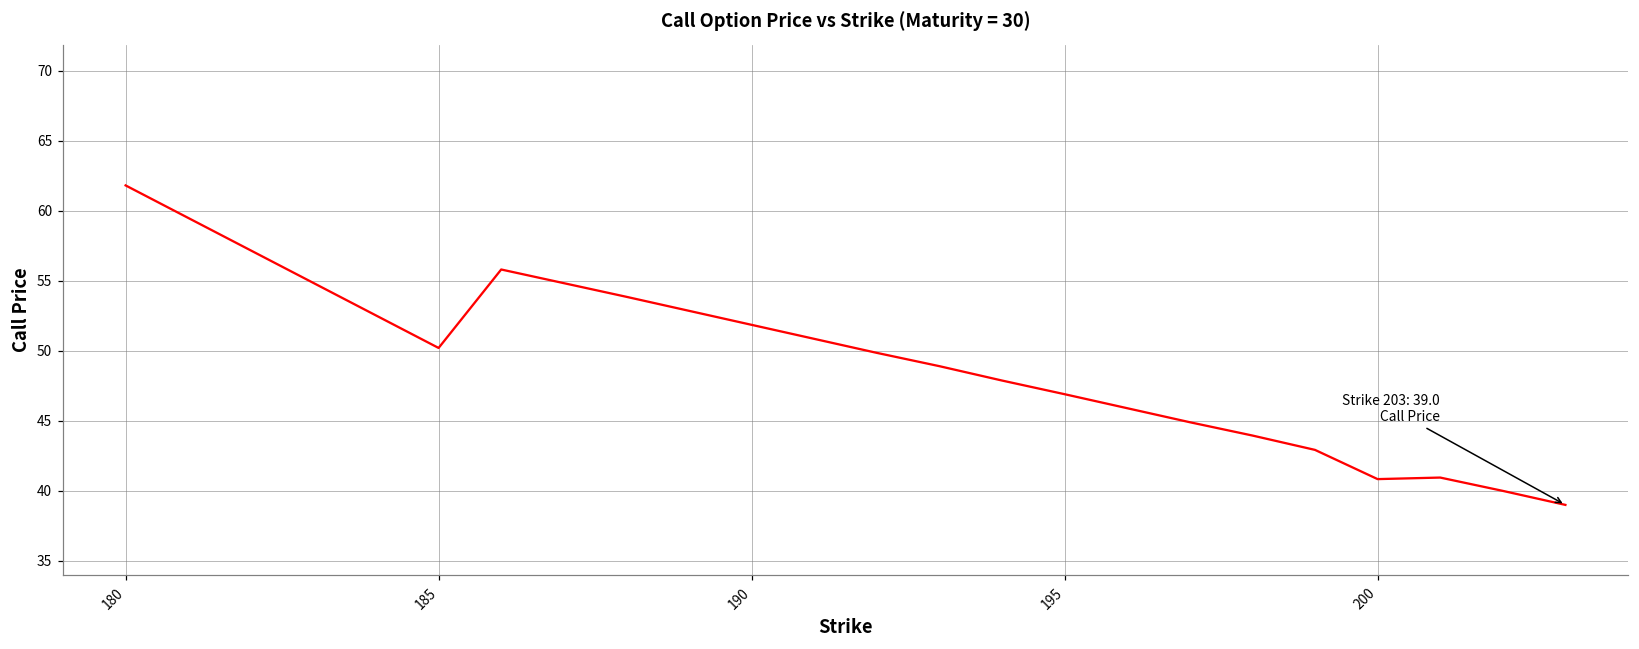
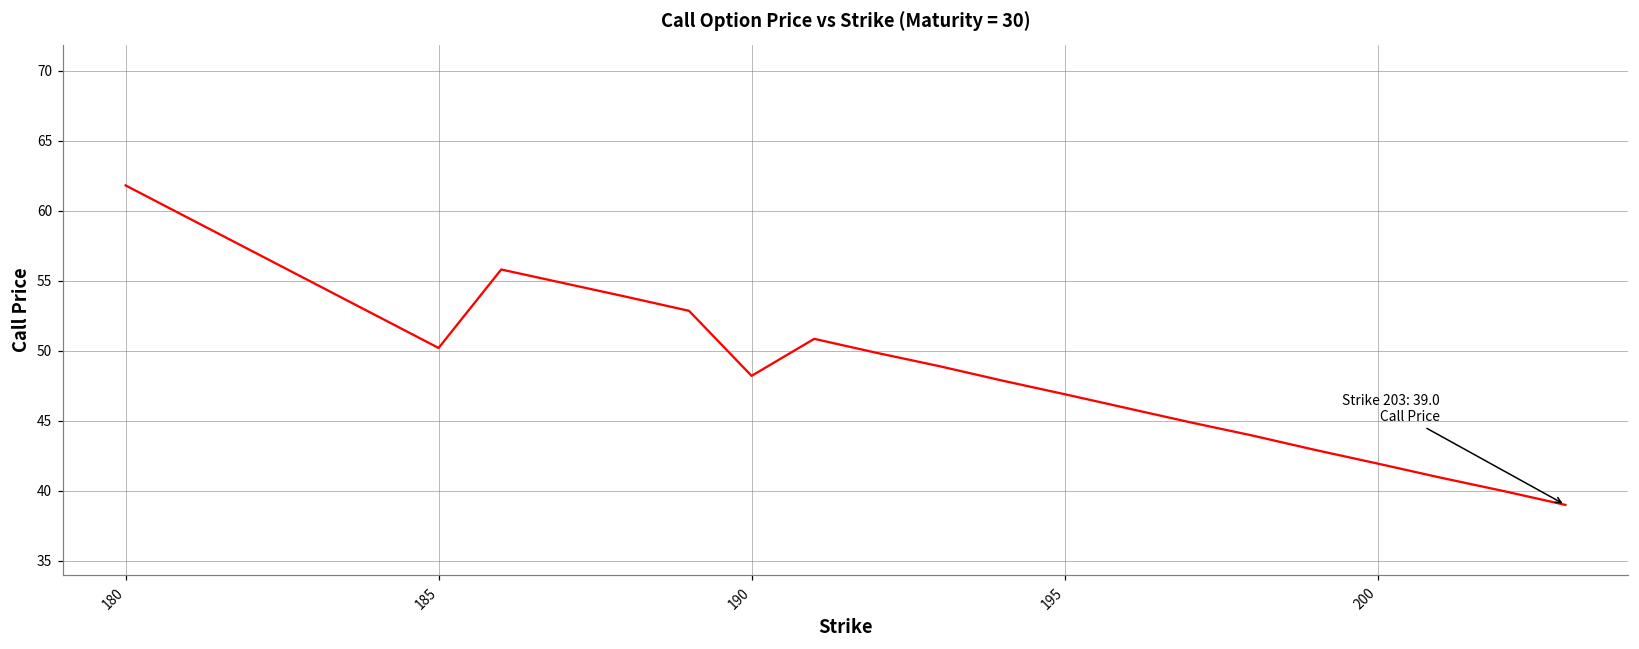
190: 51.9 -> 48.2
200: 40.8 -> 42.0
